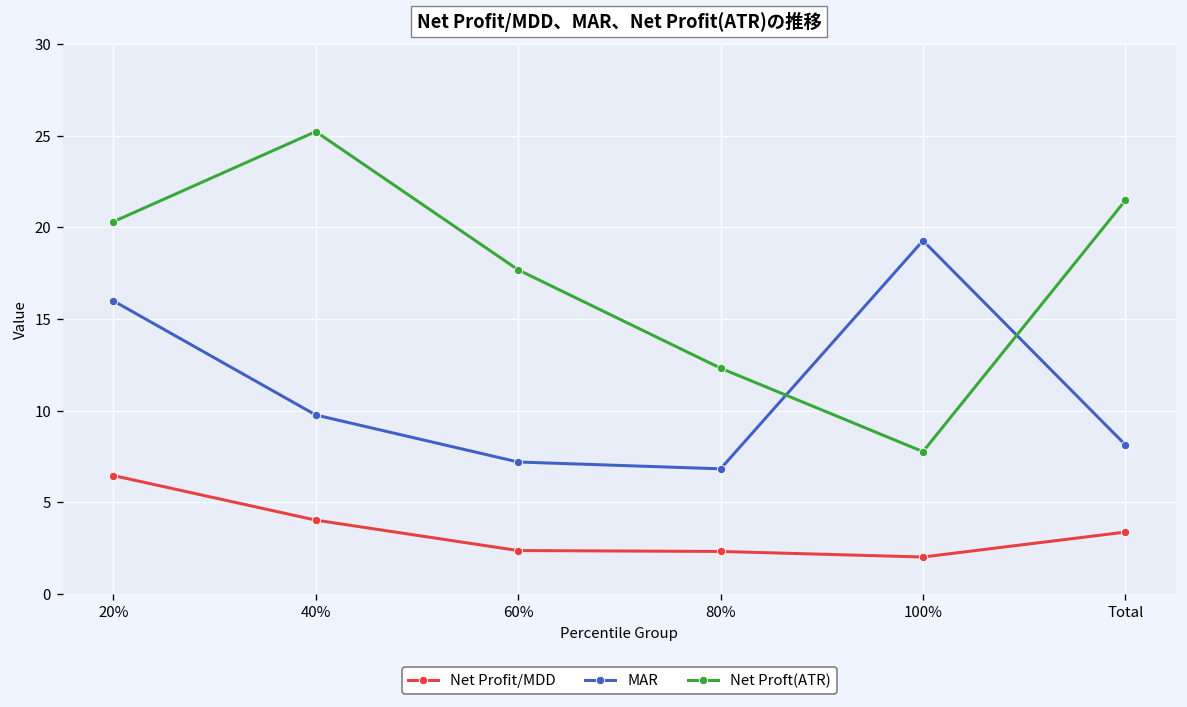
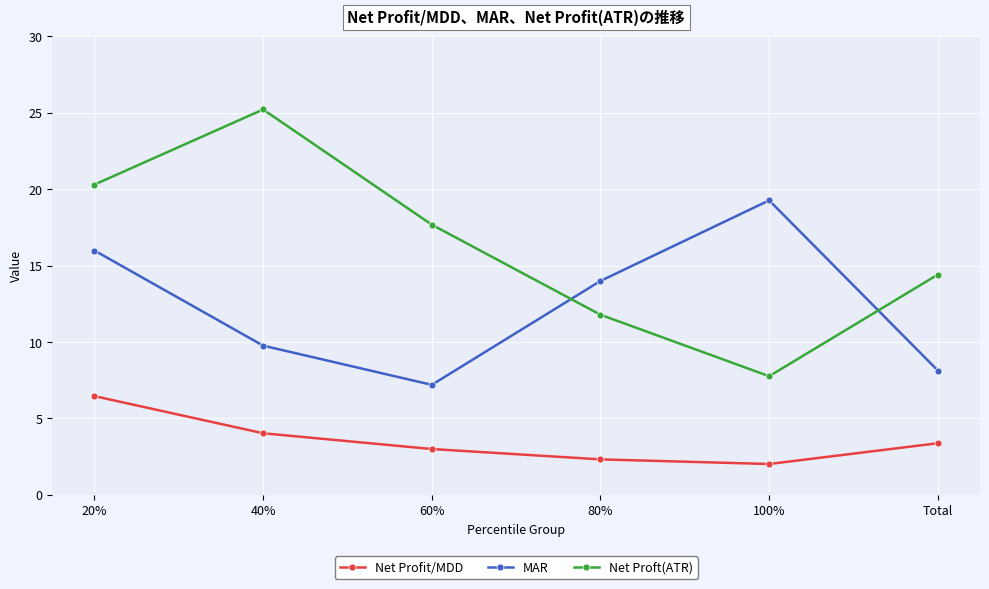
Net Profit/MDD, 60%: 2.4 -> 3.0
MAR, 80%: 6.8 -> 14.0
Net Proft(ATR), 80%: 12.3 -> 11.8
Net Proft(ATR), Total: 21.5 -> 14.4
